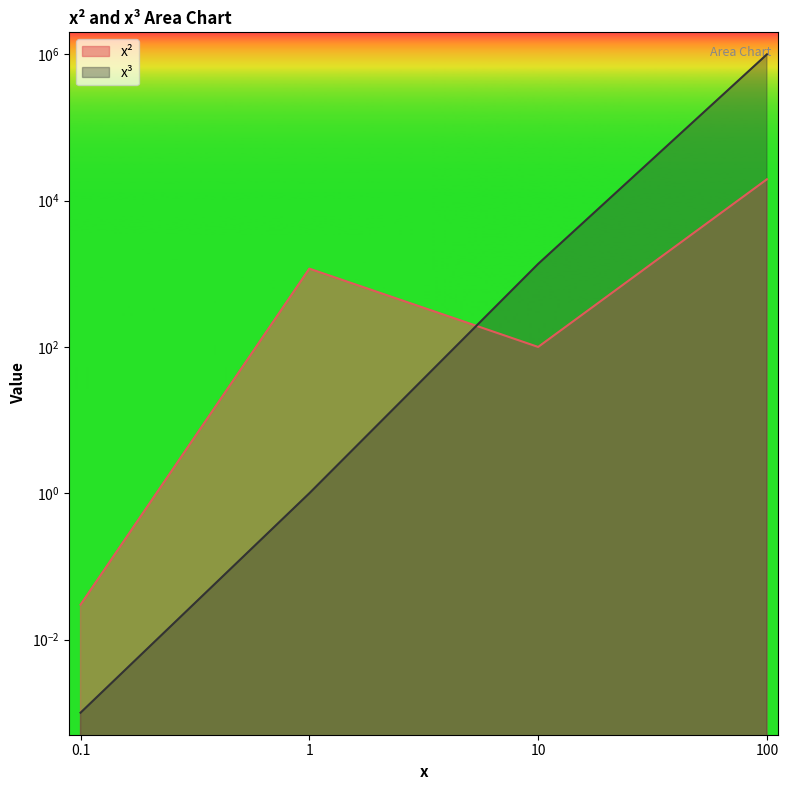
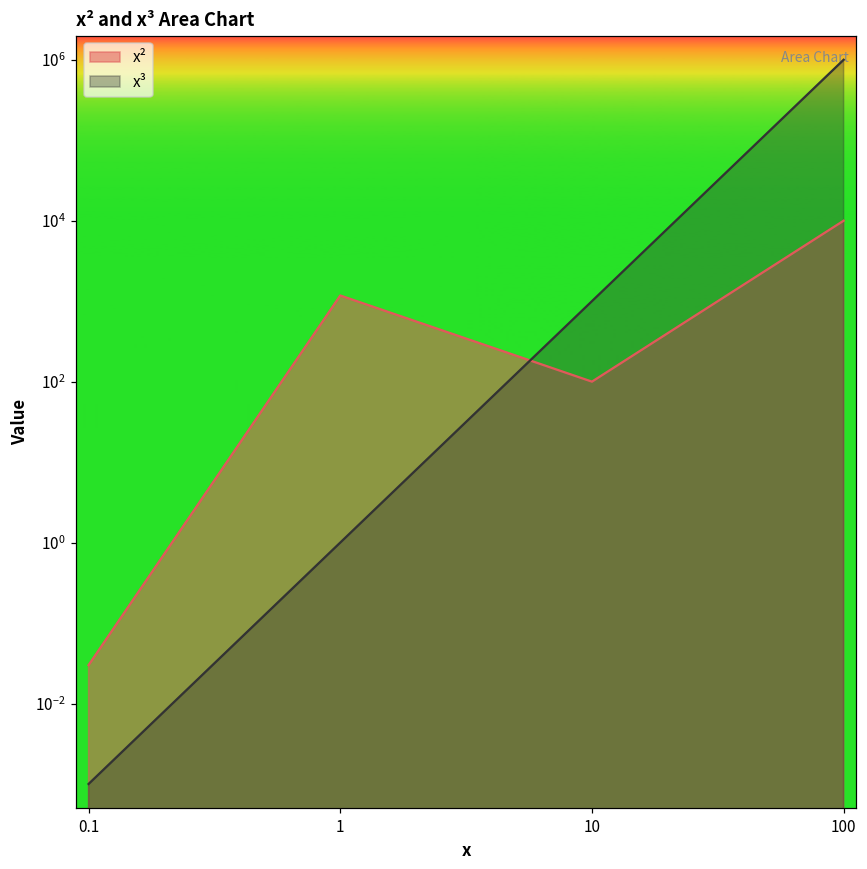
x³, 10: 1400 -> 1000
x², 100: 20000 -> 10000
